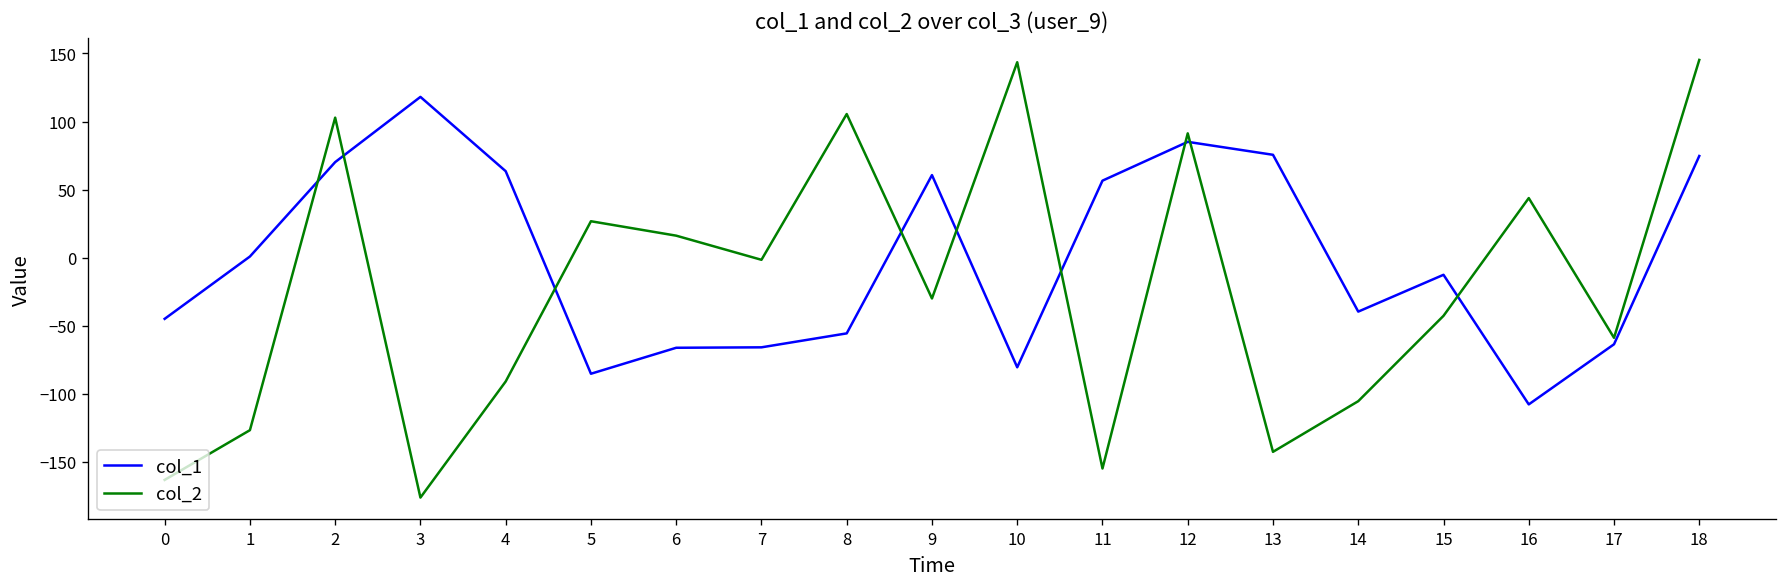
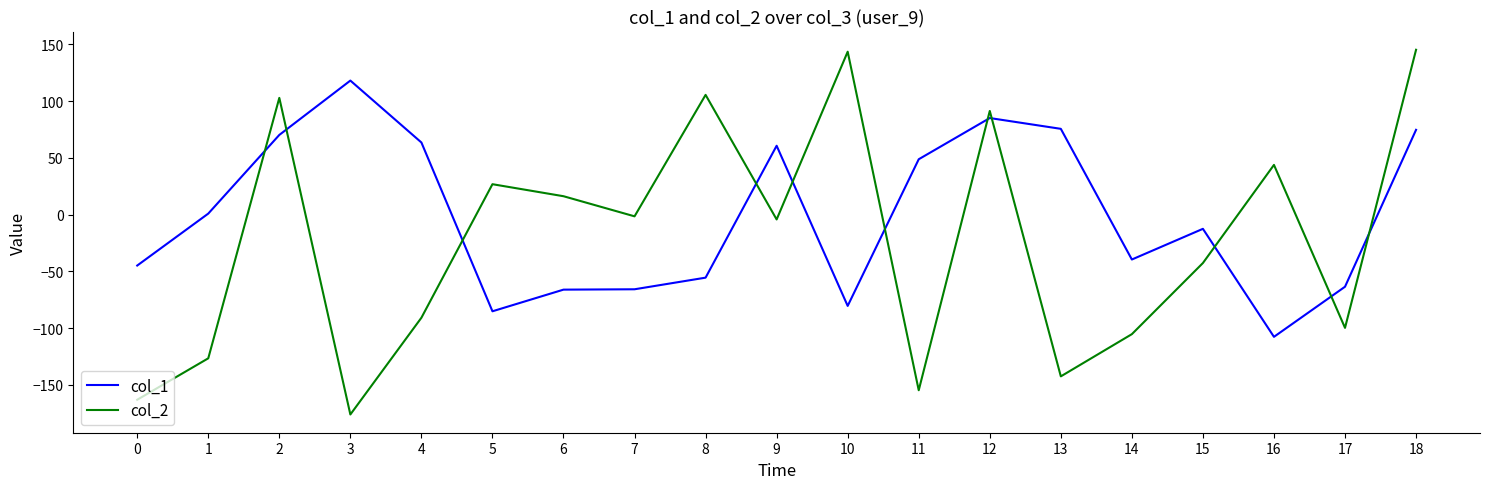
col_2, 9: -30 -> -4
col_1, 11: 57 -> 49
col_2, 17: -59 -> -100
